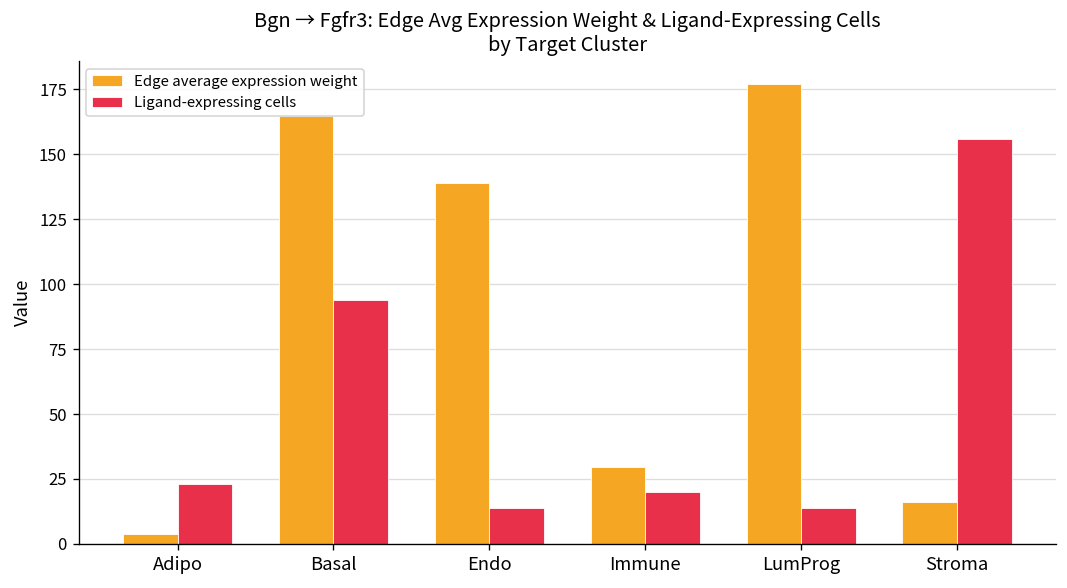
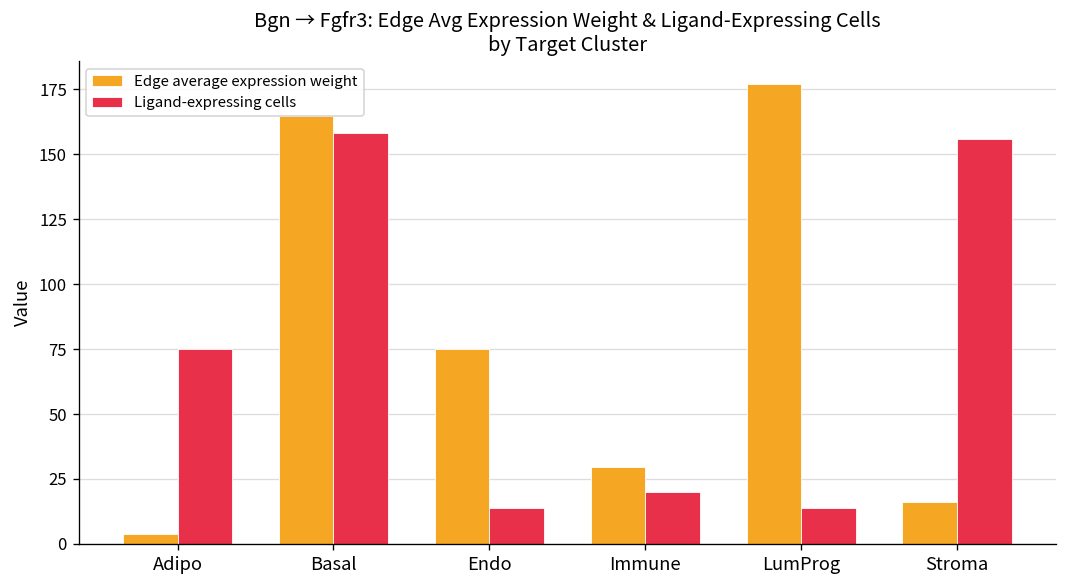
Ligand-expressing cells, Adipo: 23 -> 75
Ligand-expressing cells, Basal: 94 -> 158
Edge average expression weight, Endo: 139 -> 75
